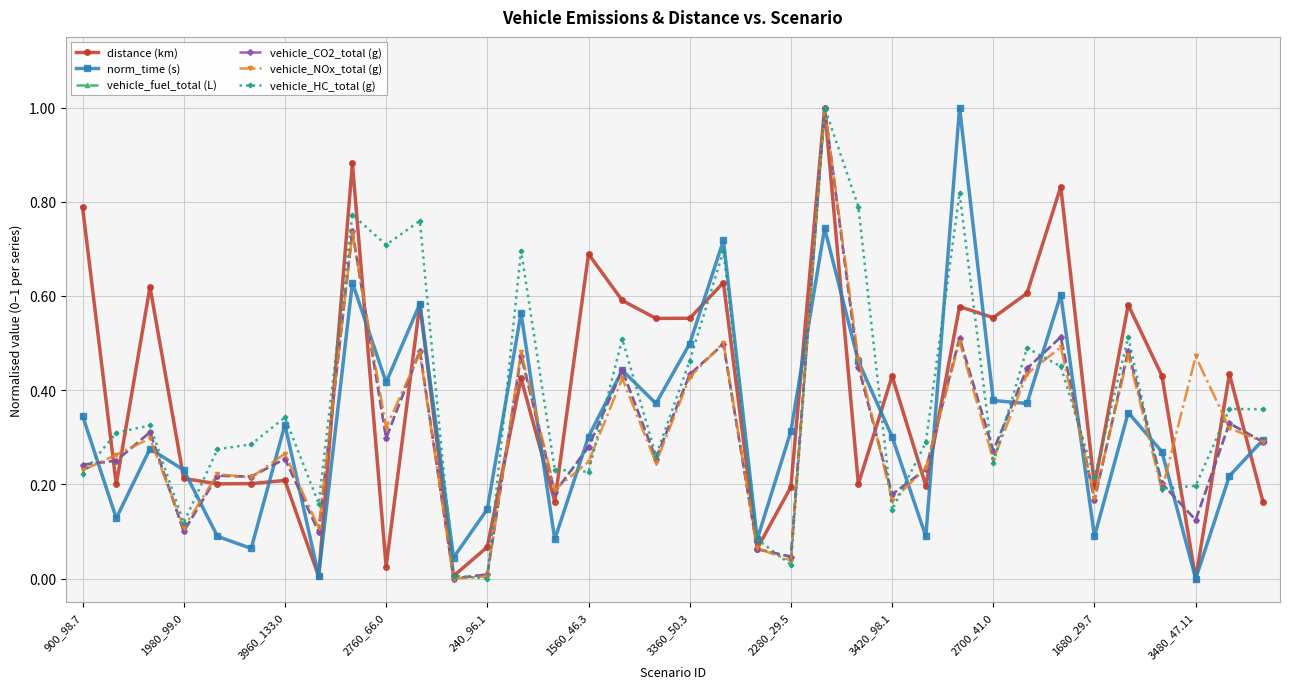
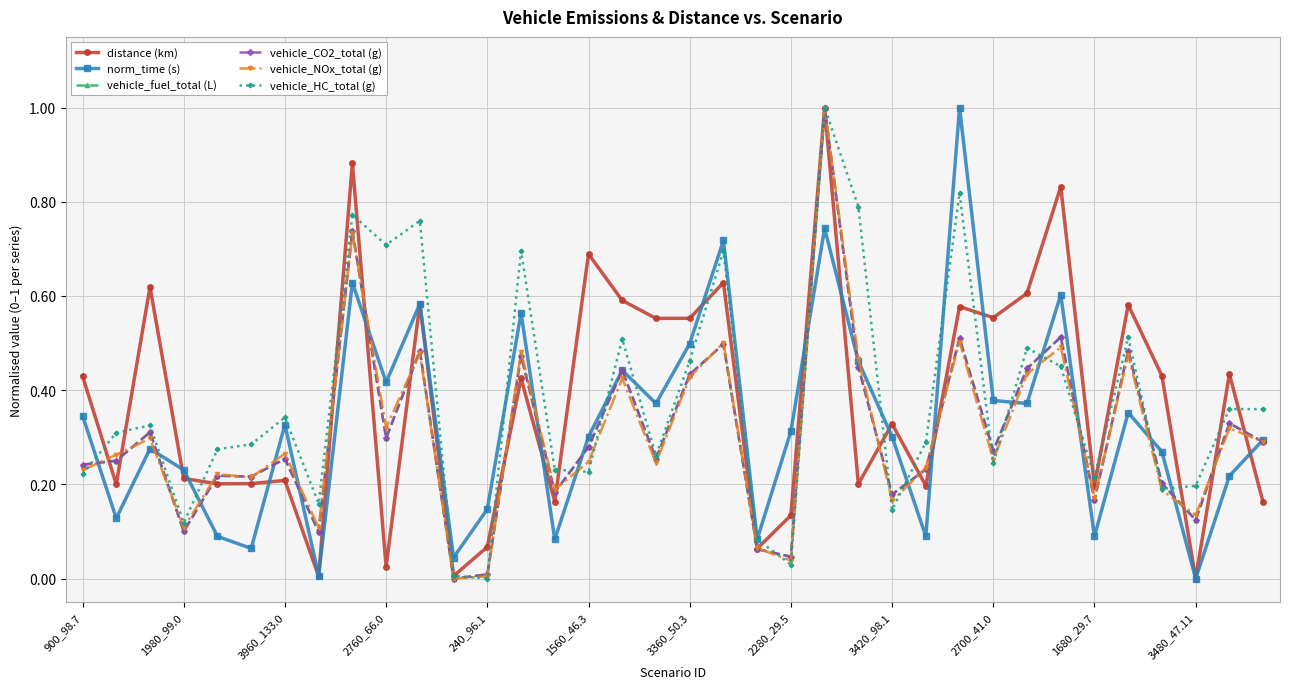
distance (km), 900_98.7: 0.79 -> 0.43
distance (km), 2280_29.5: 0.19 -> 0.13
distance (km), 3420_98.1: 0.43 -> 0.33
vehicle_NOx_total (g), 3480_47.11: 0.47 -> 0.13
